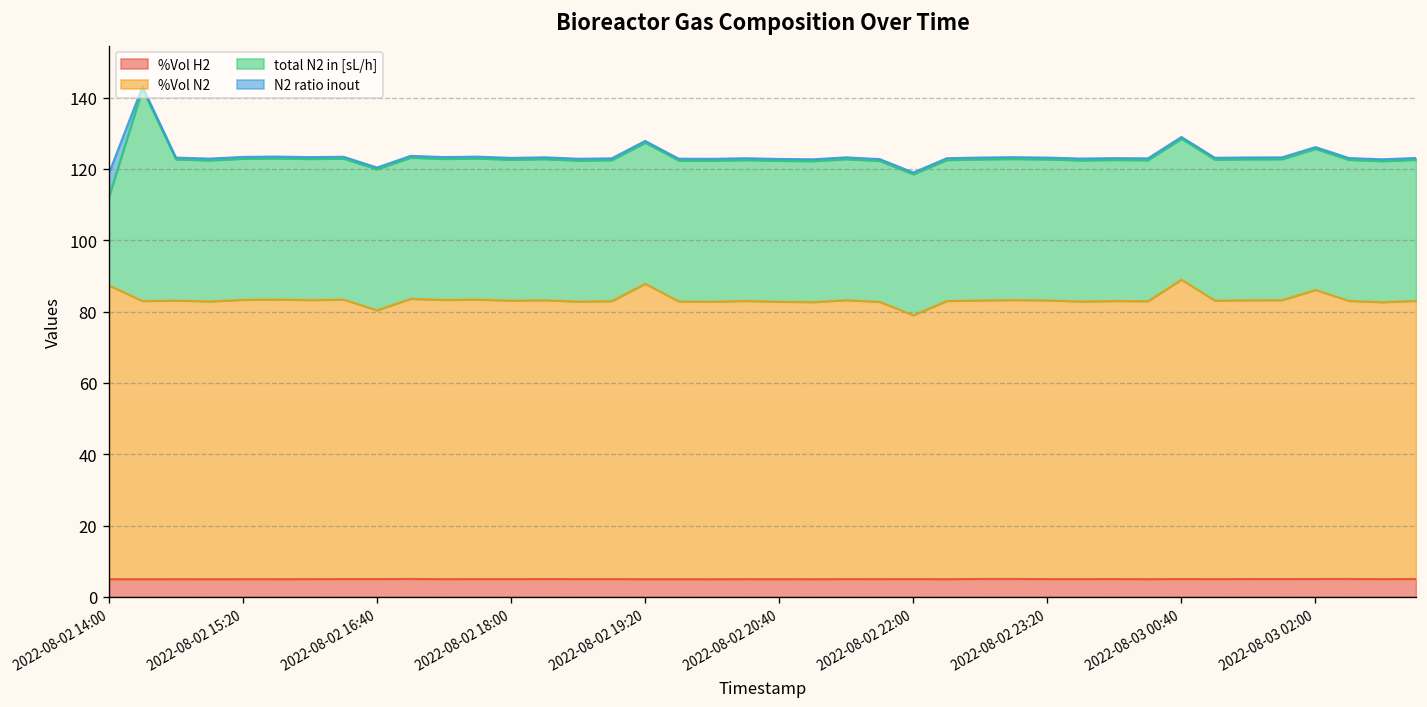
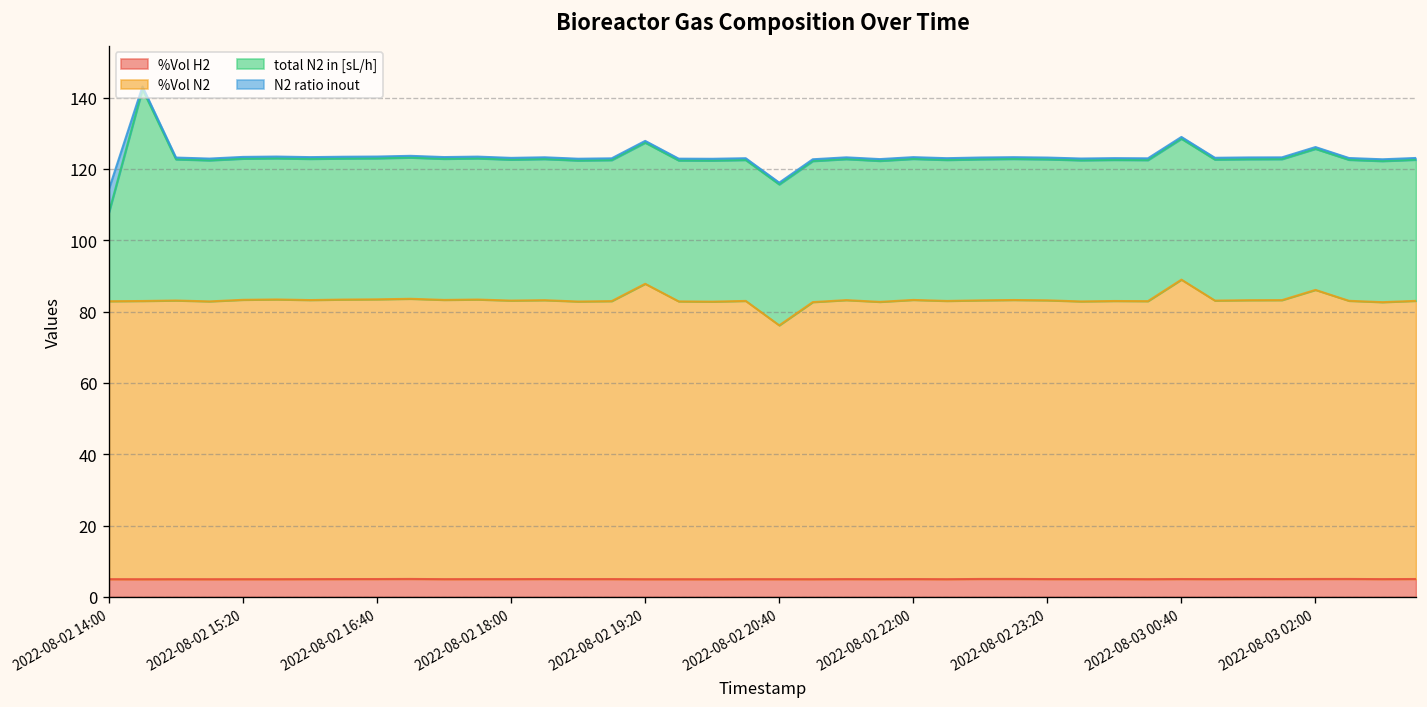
%Vol N2, 2022-08-02 14:00: 82 -> 78
%Vol N2, 2022-08-02 16:40: 75 -> 78
%Vol N2, 2022-08-02 20:40: 78 -> 71
%Vol N2, 2022-08-02 22:00: 74 -> 78
